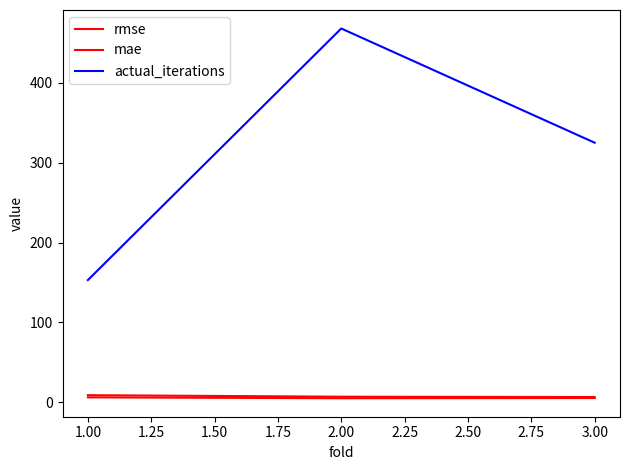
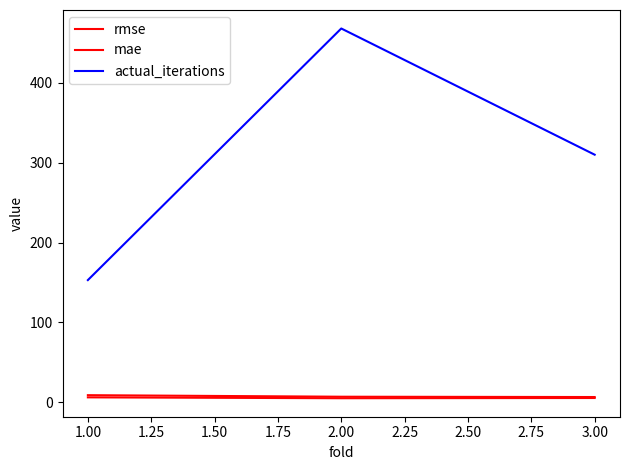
actual_iterations, 3.00: 330 -> 310
